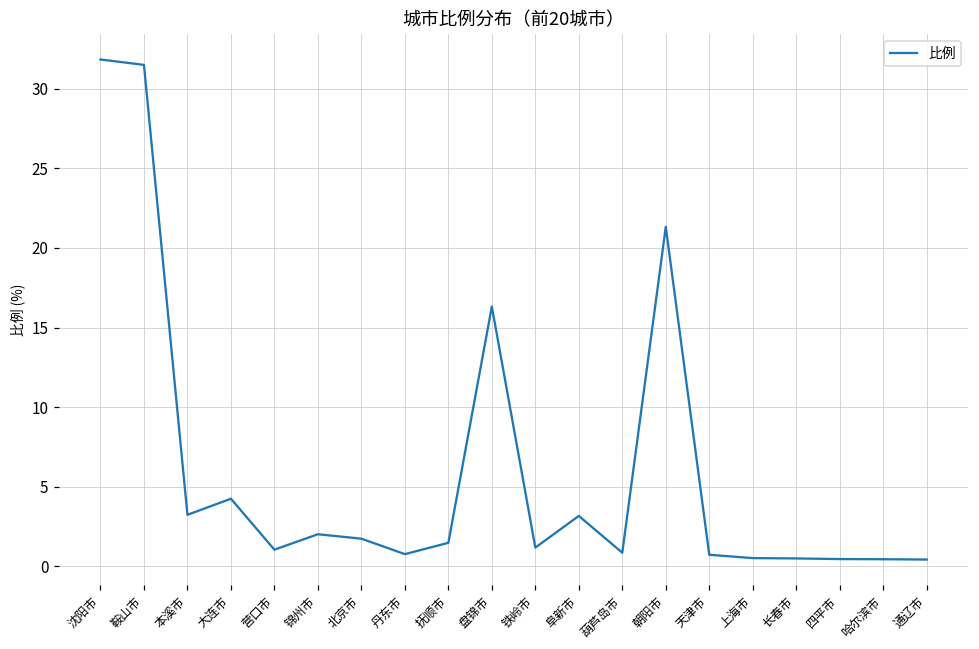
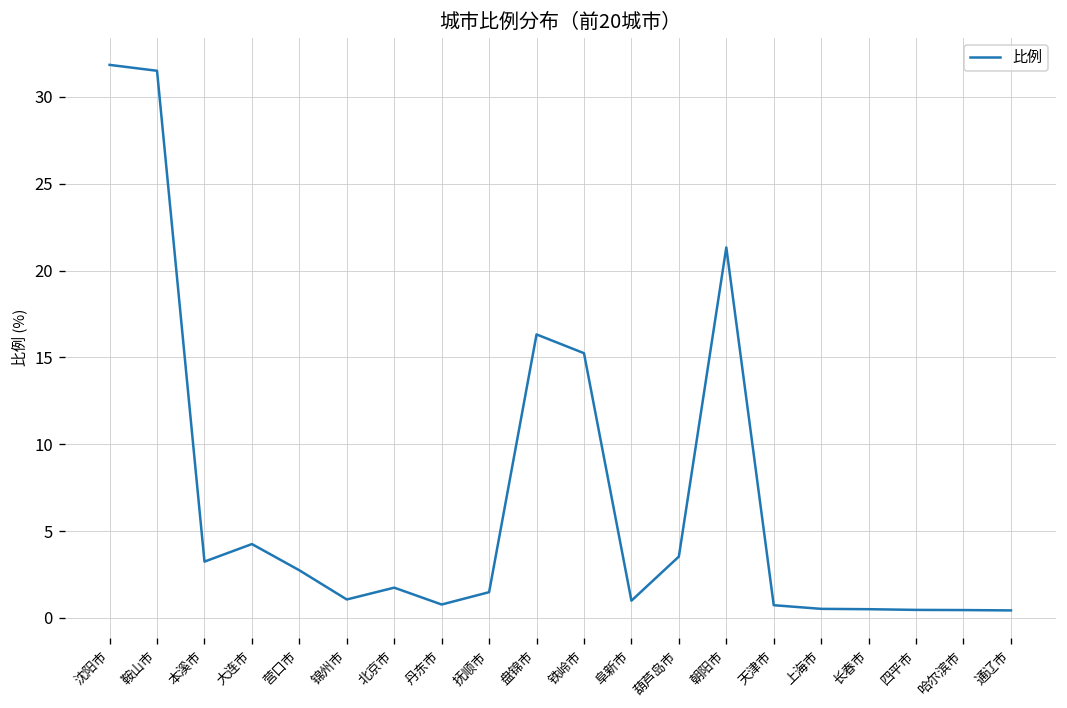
营口市: 1.1 -> 2.7
锦州市: 2.0 -> 1.1
铁岭市: 1.2 -> 15.2
阜新市: 3.2 -> 1.0
葫芦岛市: 0.9 -> 3.5
